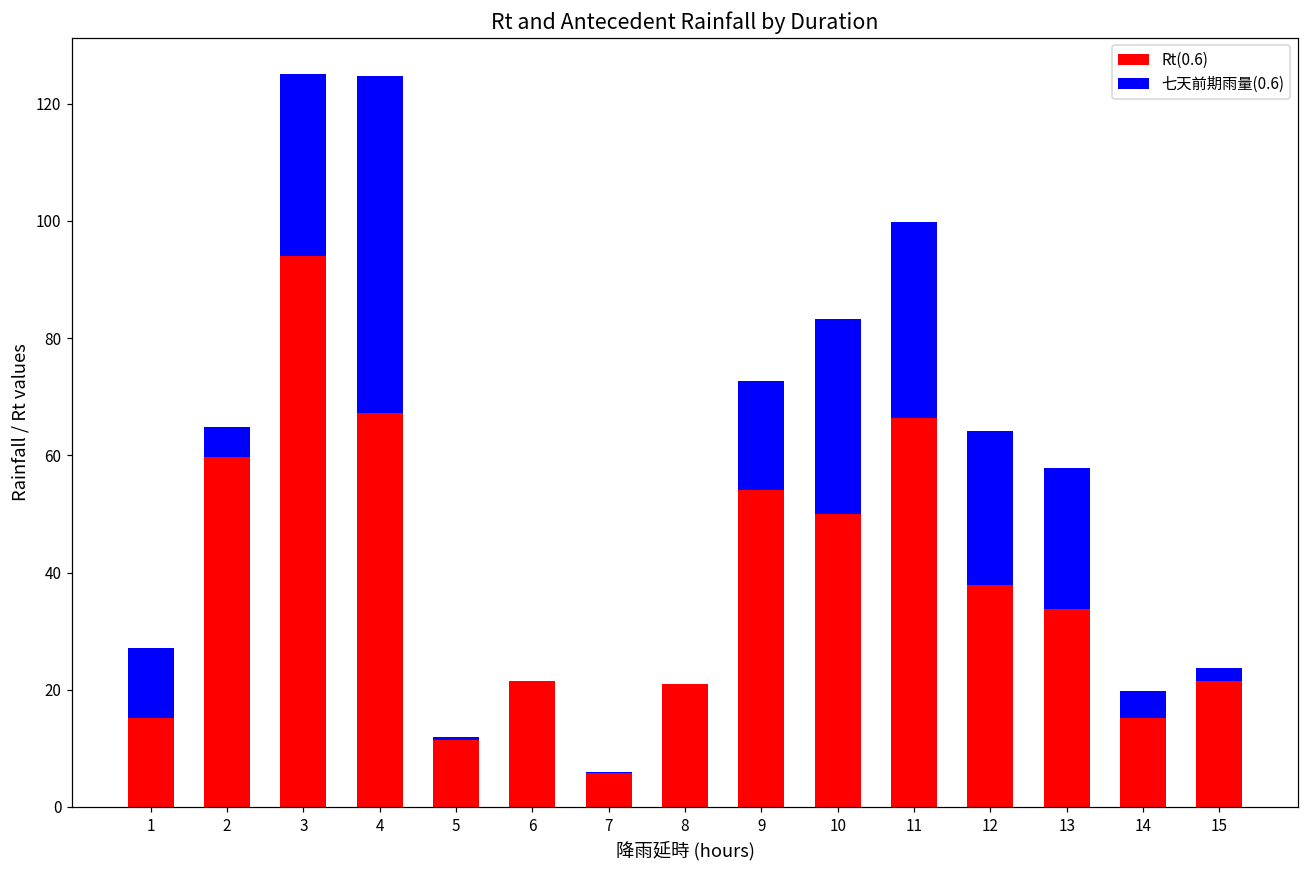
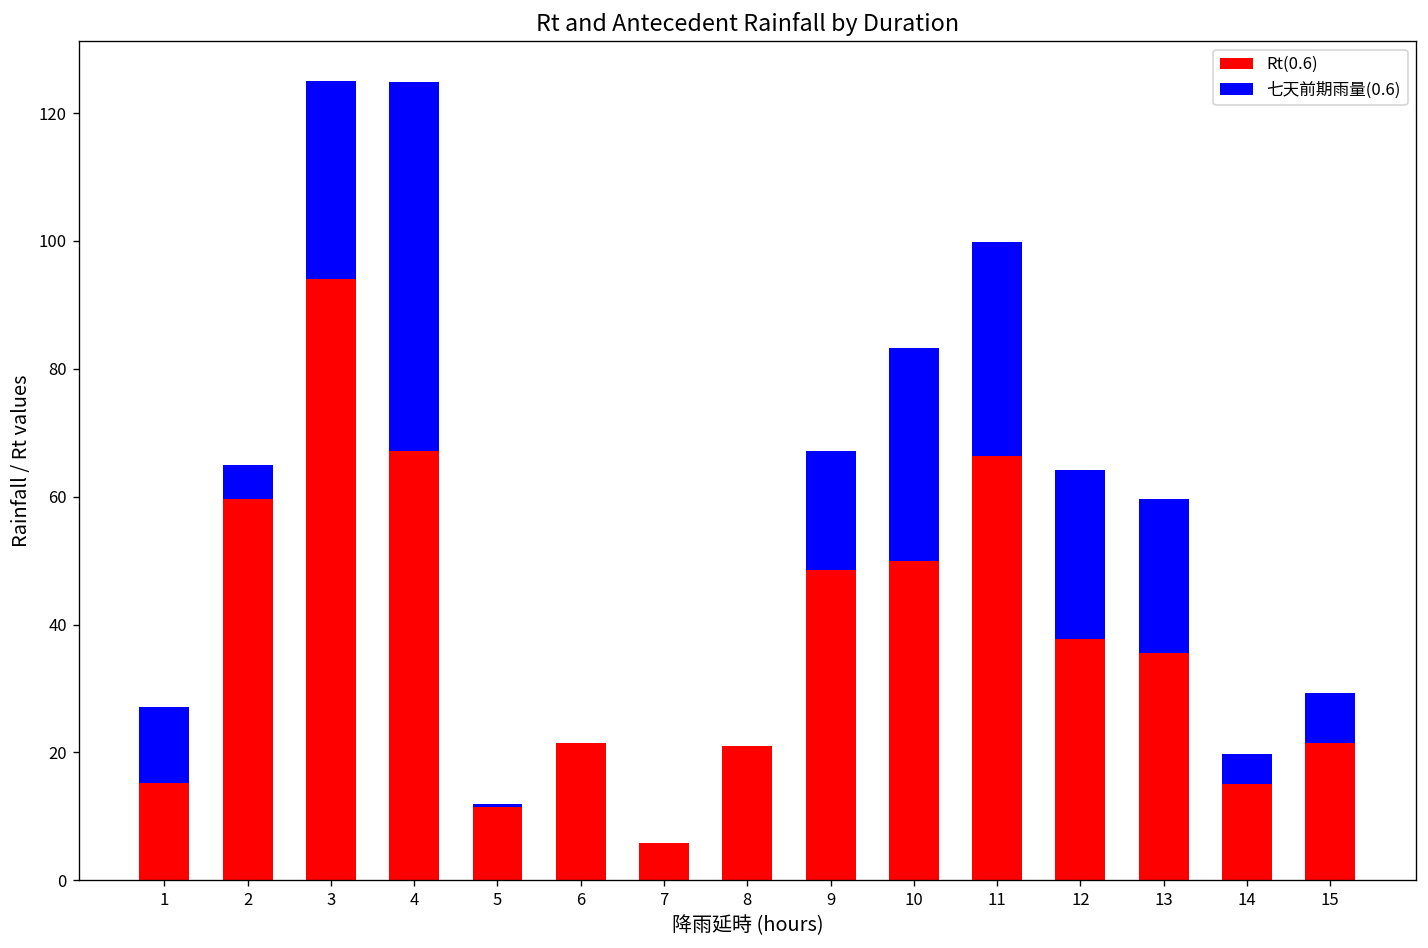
Rt(0.6), 9: 54 -> 49
Rt(0.6), 13: 34 -> 36
七天前期雨量(0.6), 15: 2 -> 8
